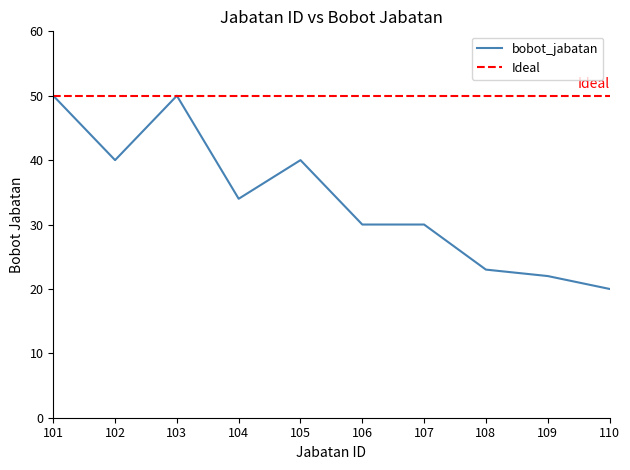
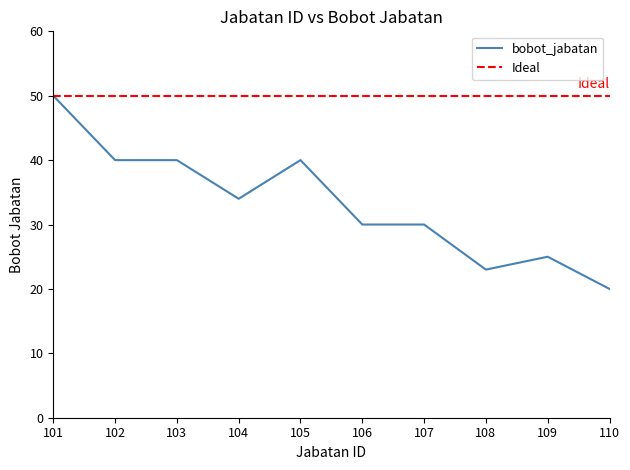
103: 50 -> 40
109: 22 -> 25
